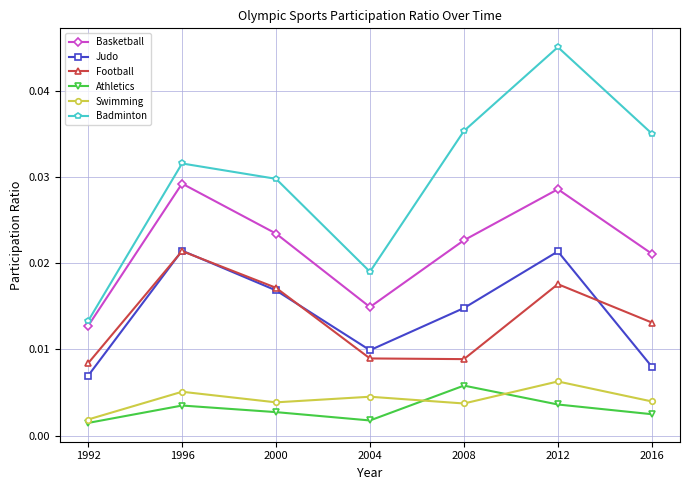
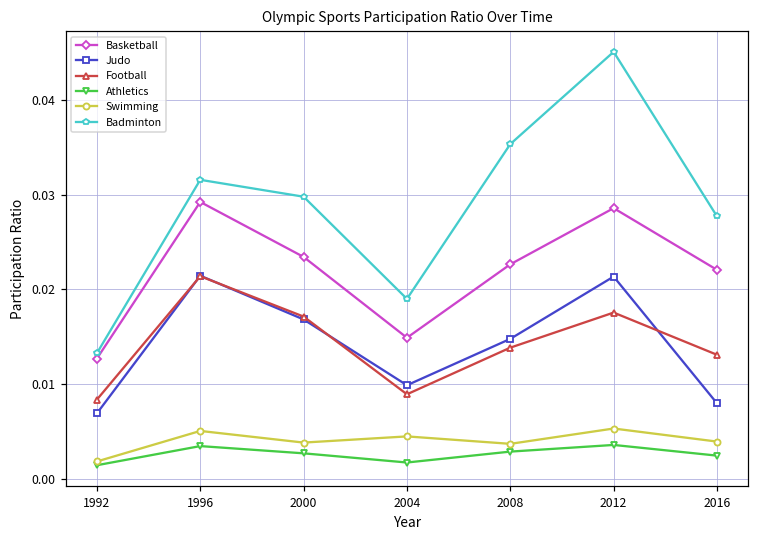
Football, 2008: 0.009 -> 0.014
Athletics, 2008: 0.006 -> 0.003
Swimming, 2012: 0.006 -> 0.005
Basketball, 2016: 0.021 -> 0.022
Badminton, 2016: 0.035 -> 0.028
